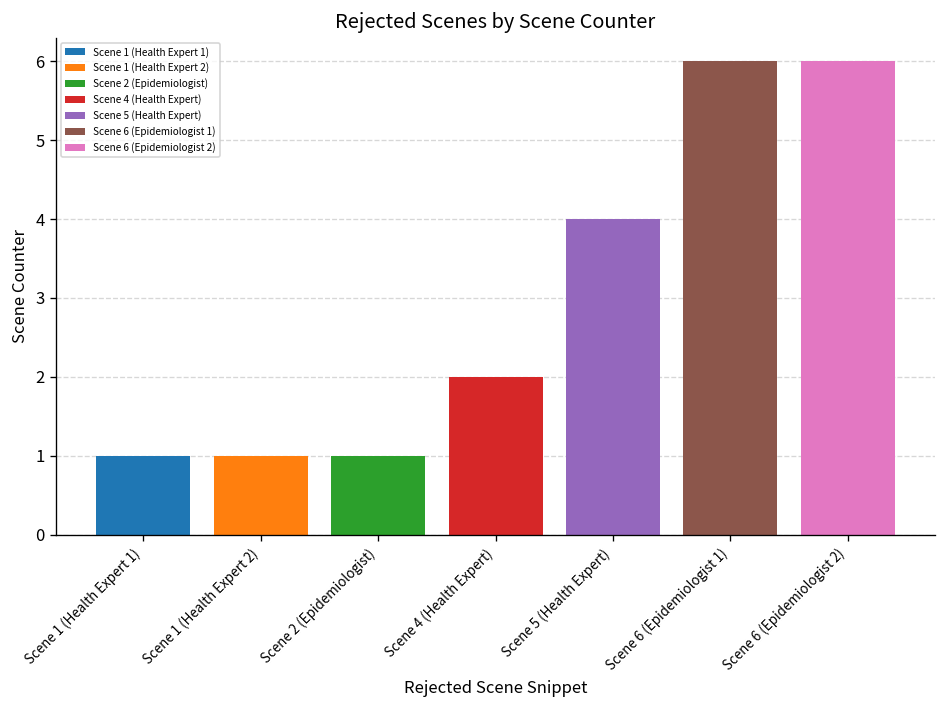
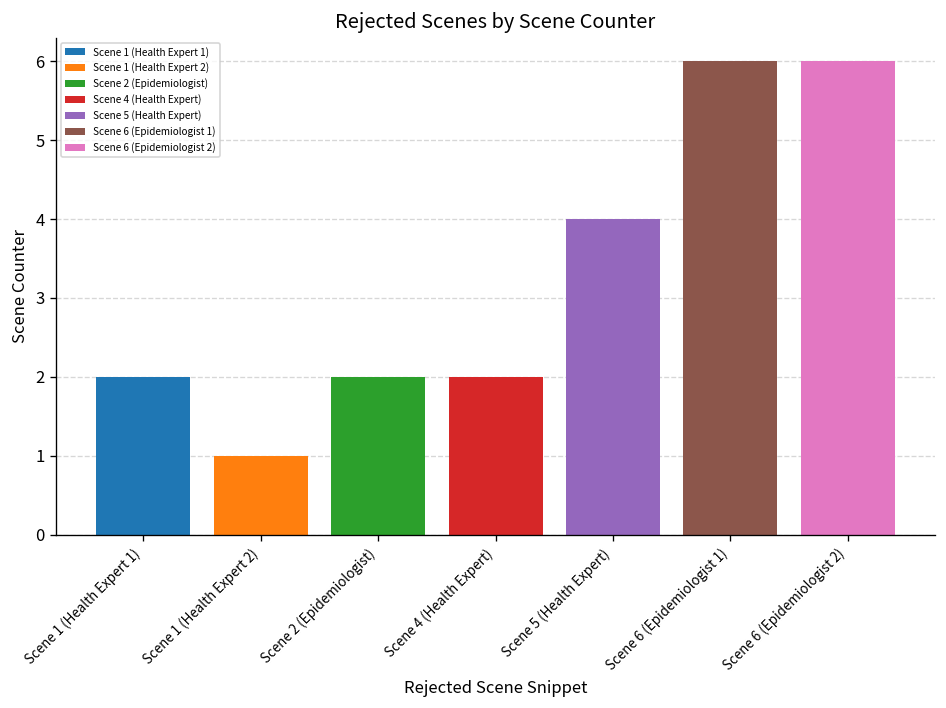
Scene 1 (Health Expert 1): 1 -> 2
Scene 2 (Epidemiologist): 1 -> 2
